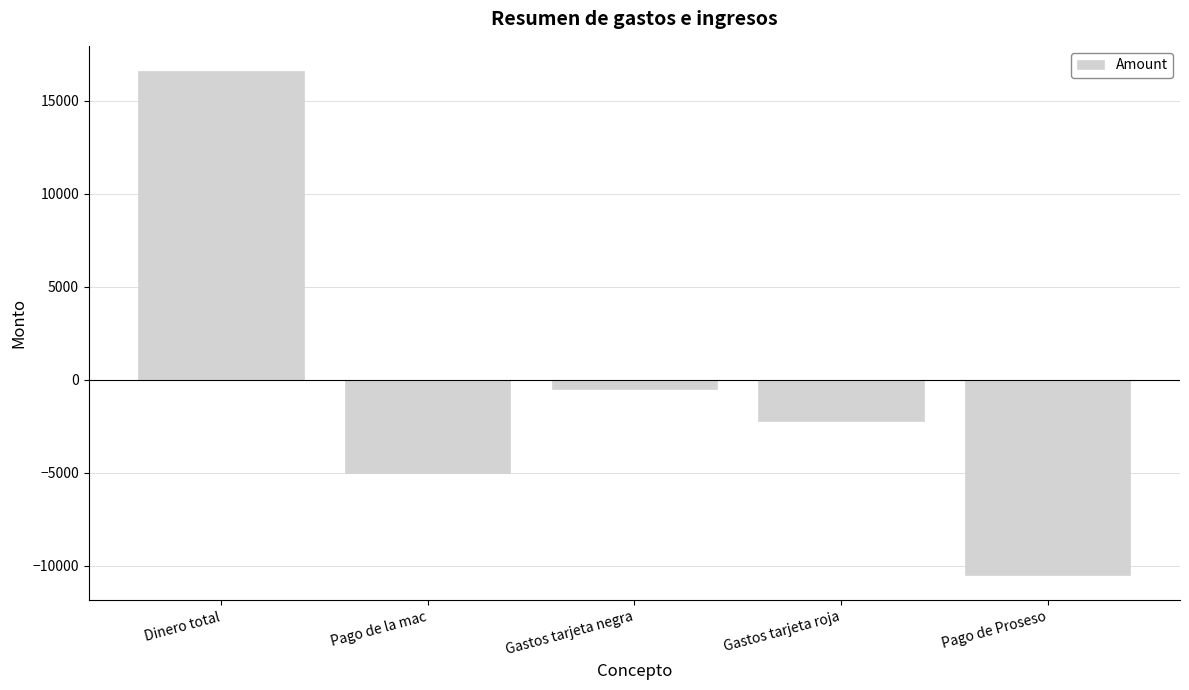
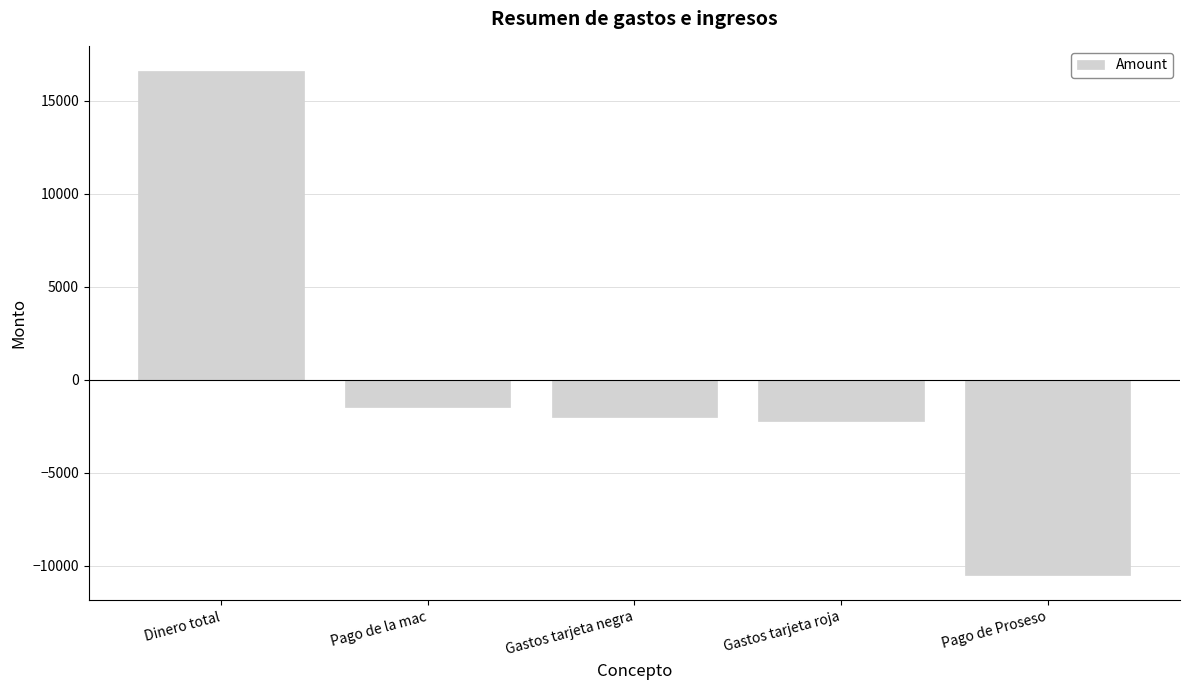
Pago de la mac: -5000 -> -1500
Gastos tarjeta negra: -500 -> -2000
